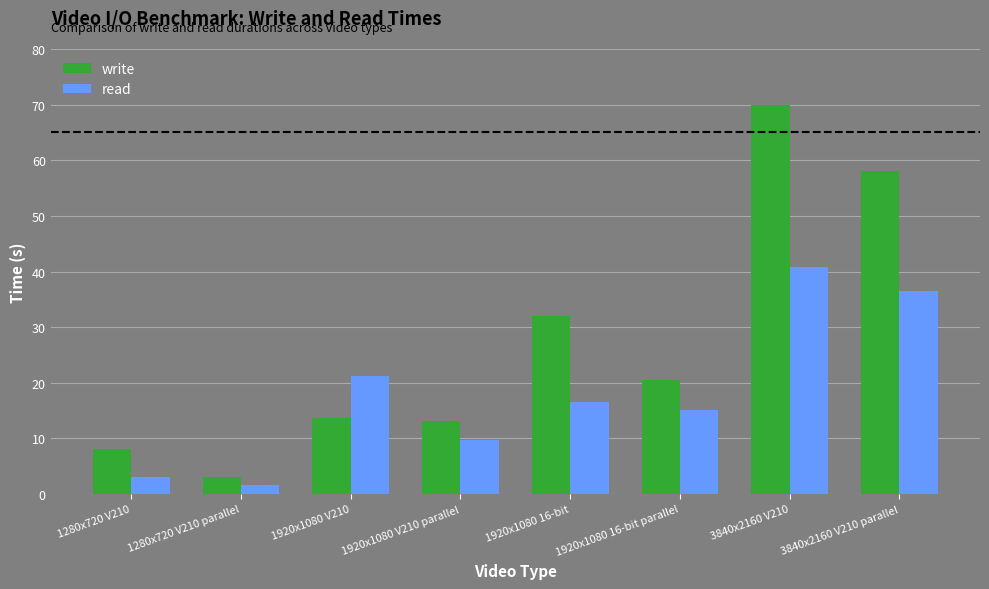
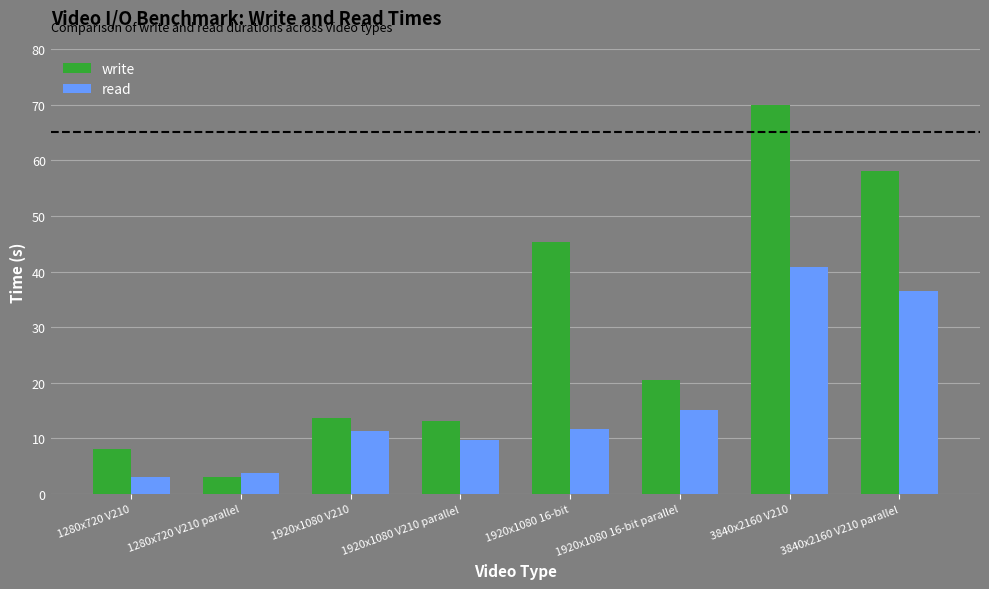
read, 1280x720 V210 parallel: 2 -> 4
read, 1920x1080 V210: 21 -> 11
write, 1920x1080 16-bit: 32 -> 45
read, 1920x1080 16-bit: 17 -> 12
